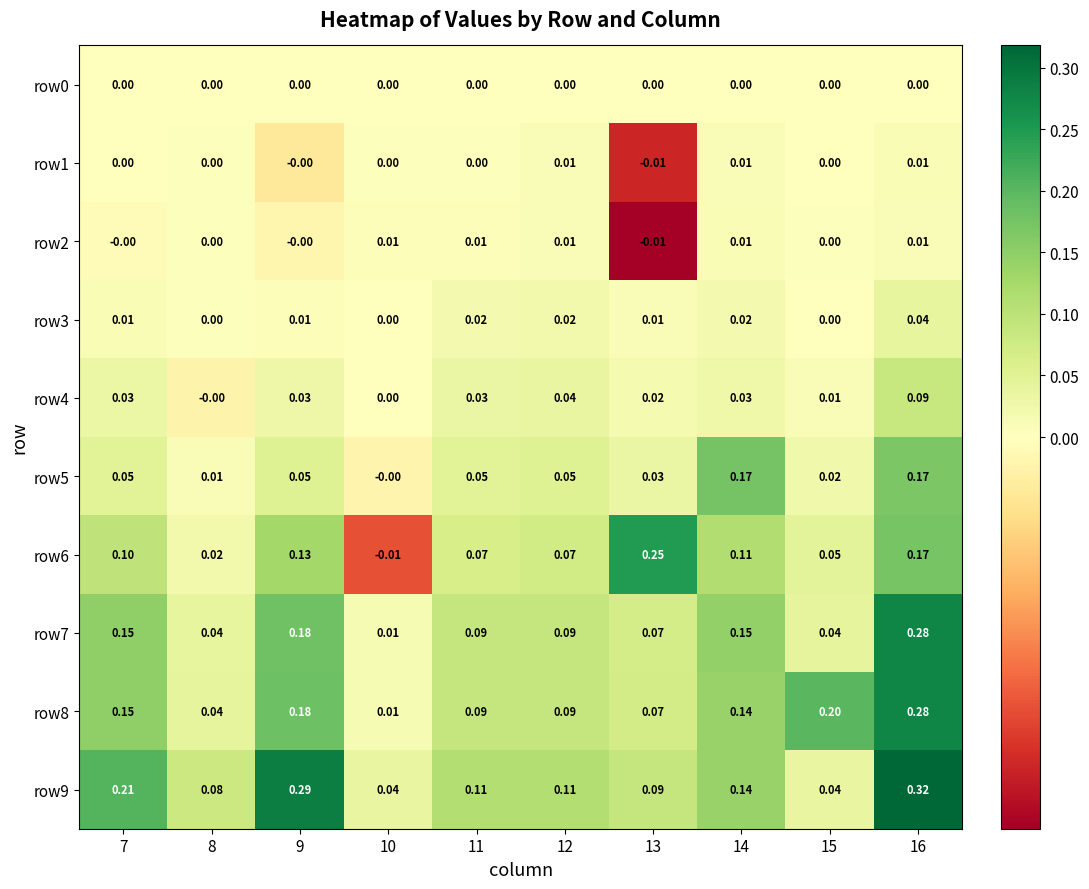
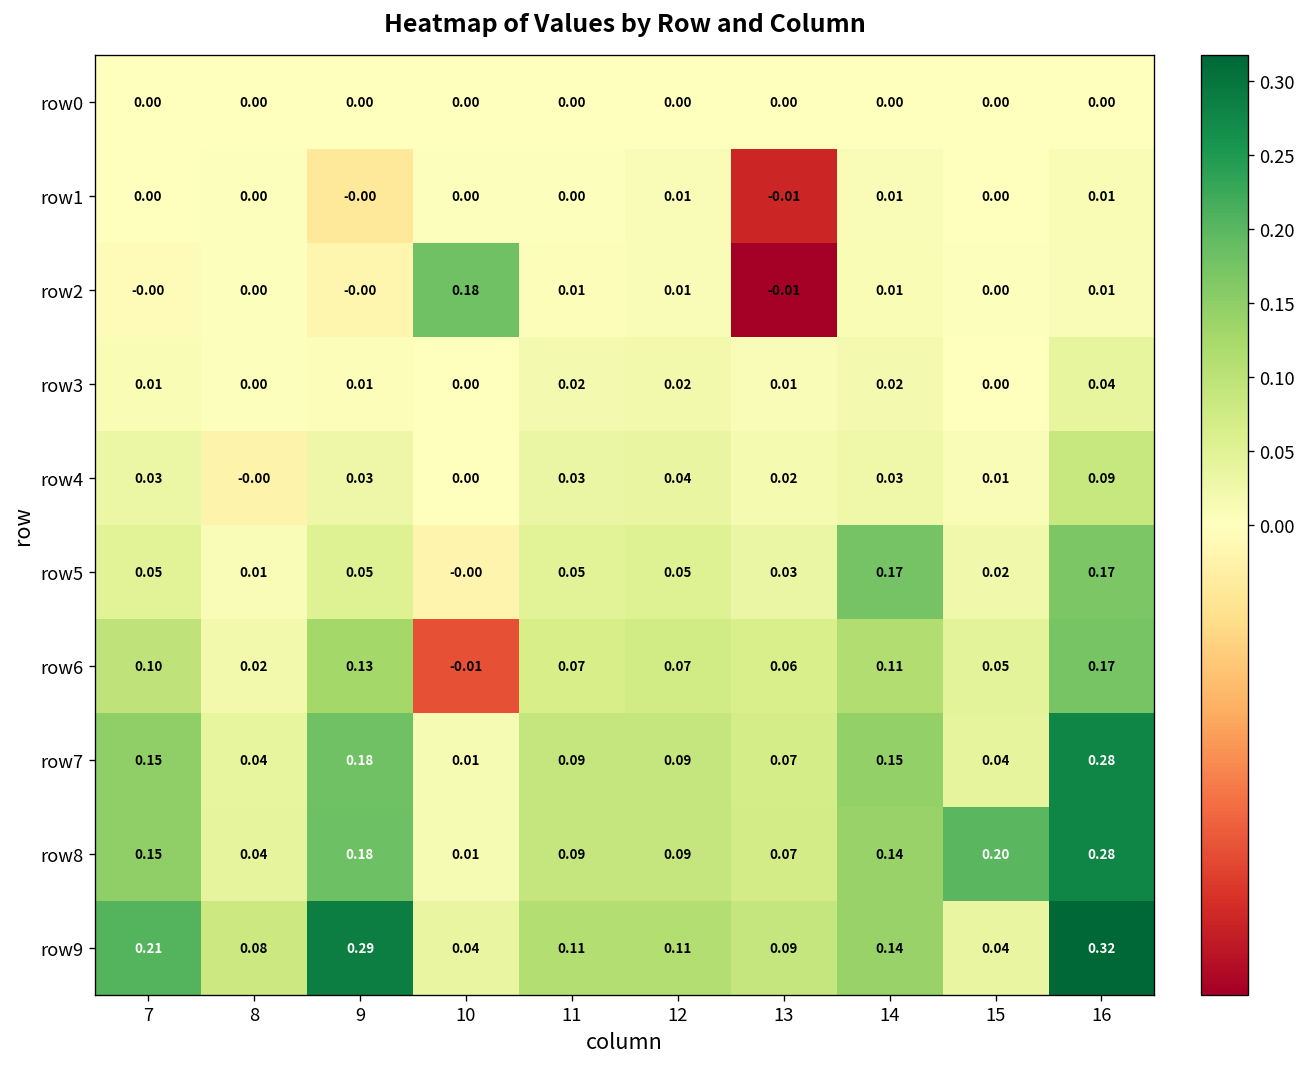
row2, 10: 0.01 -> 0.18
row6, 13: 0.25 -> 0.06
